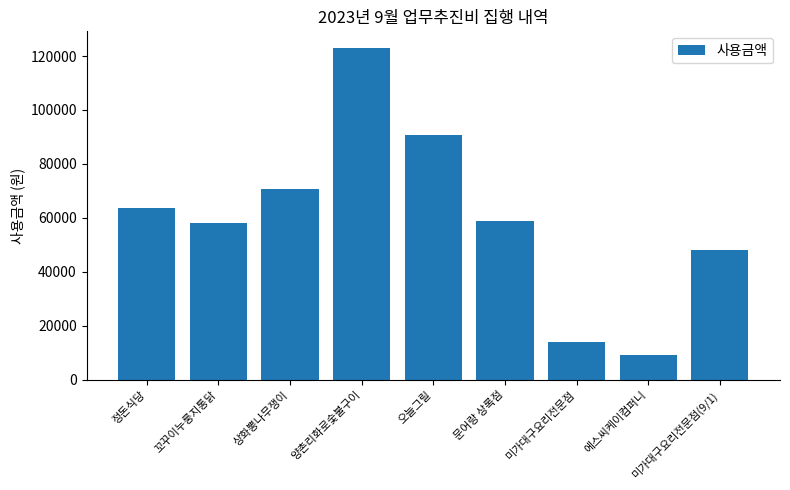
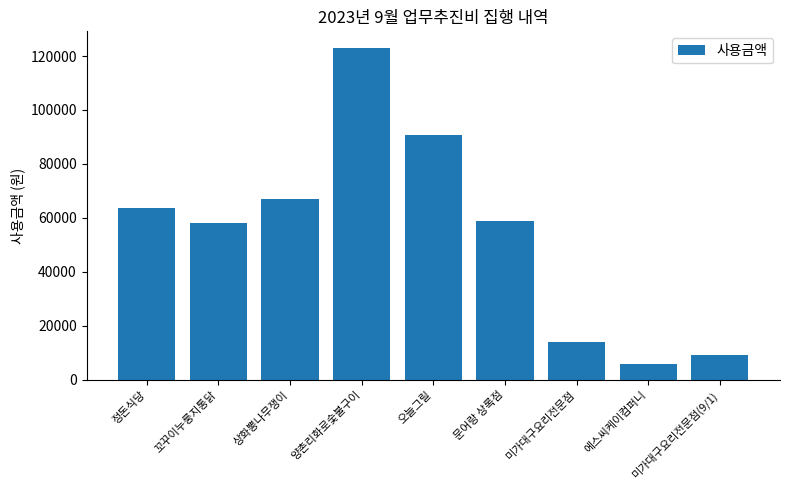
상화뽕나무쟁이: 71000 -> 67000
에스씨케이컴퍼니: 9000 -> 6000
미가대구요리전문점(9/1): 48000 -> 9000
